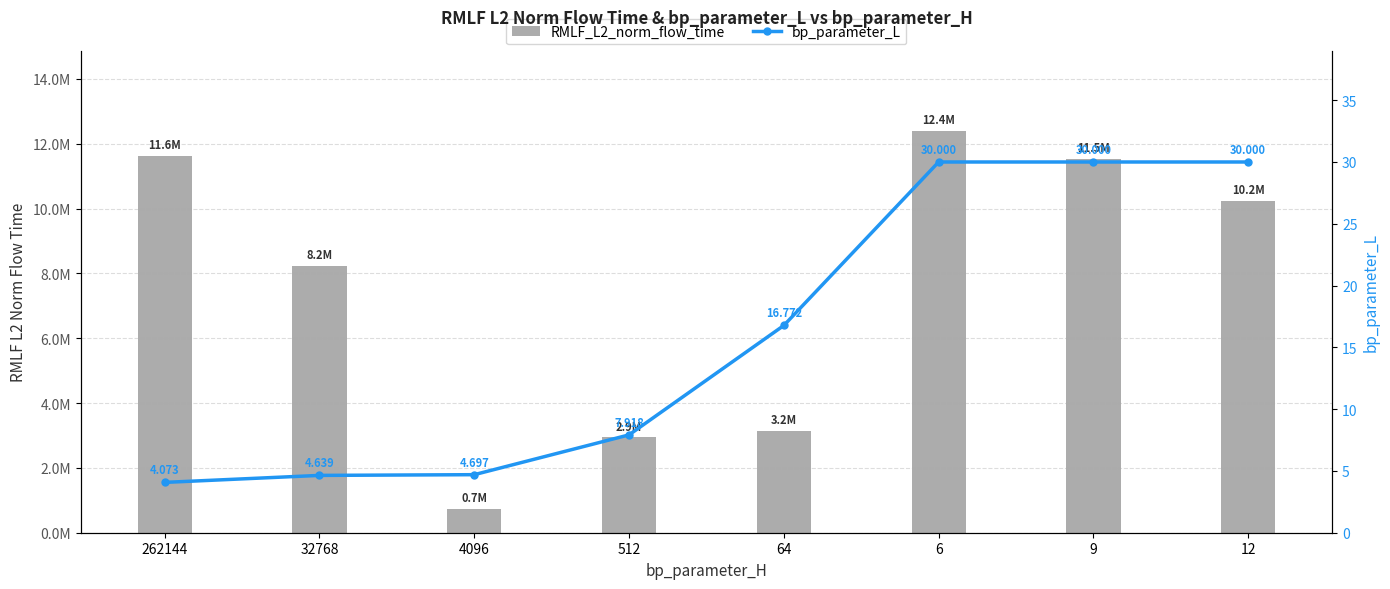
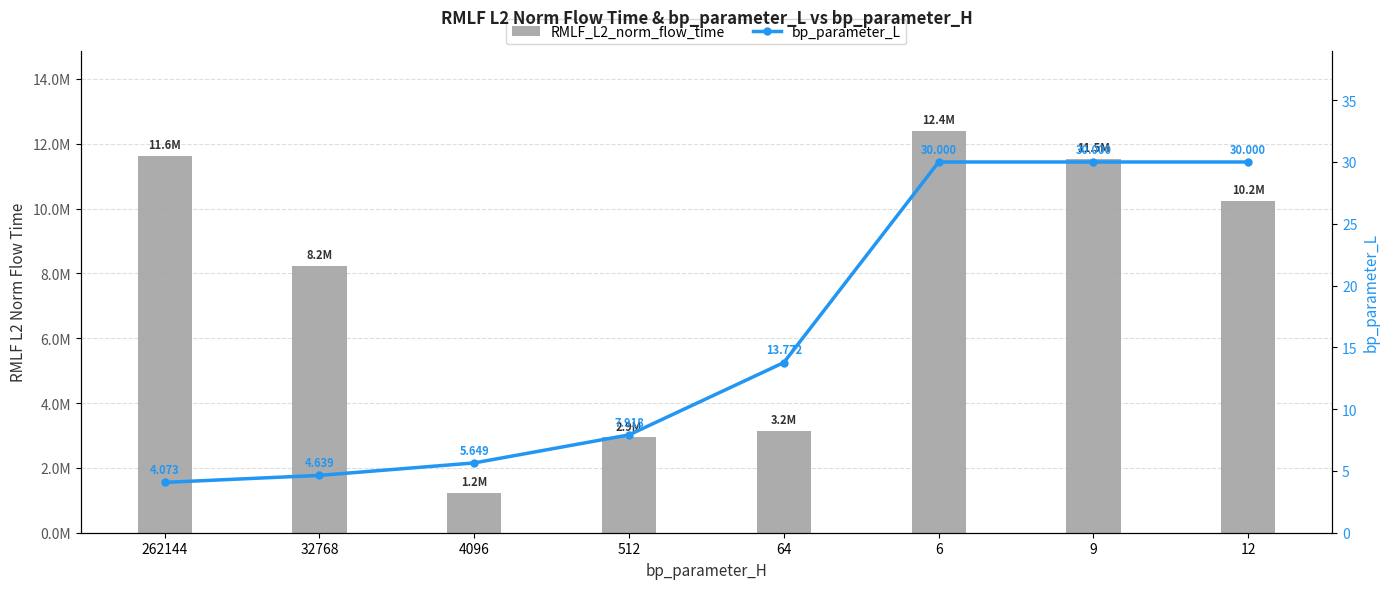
RMLF_L2_norm_flow_time, 4096: 0.7M -> 1.2M
bp_parameter_L, 4096: 4.697 -> 5.649
bp_parameter_L, 64: 16.772 -> 13.772
